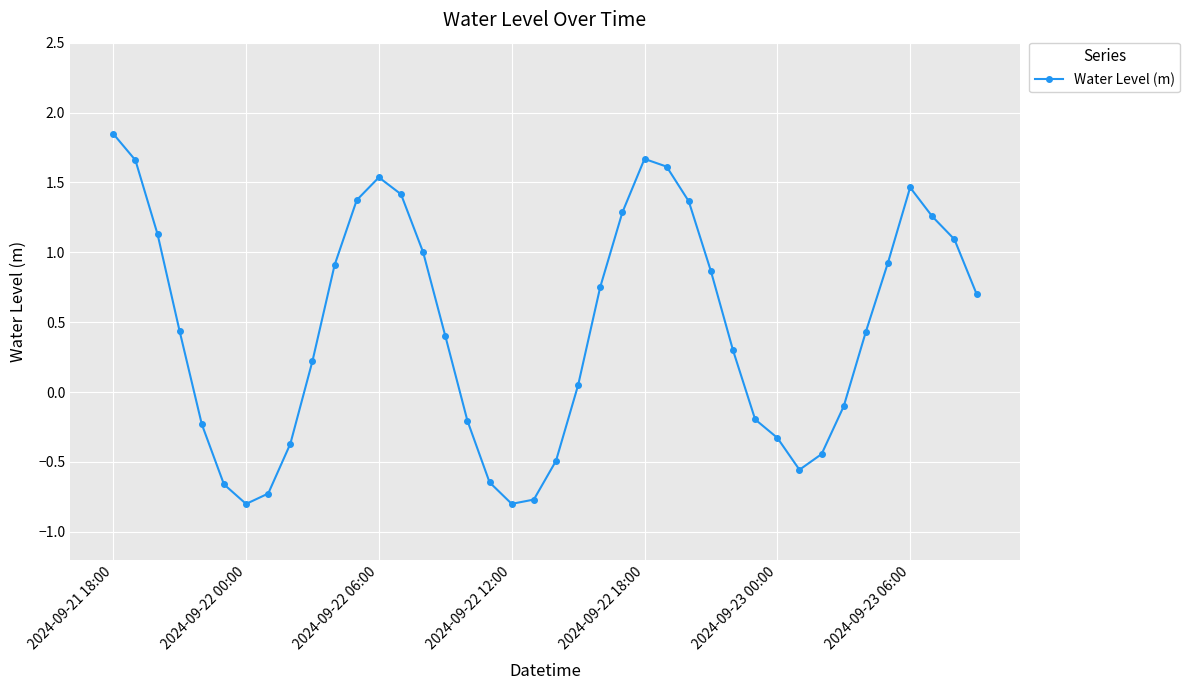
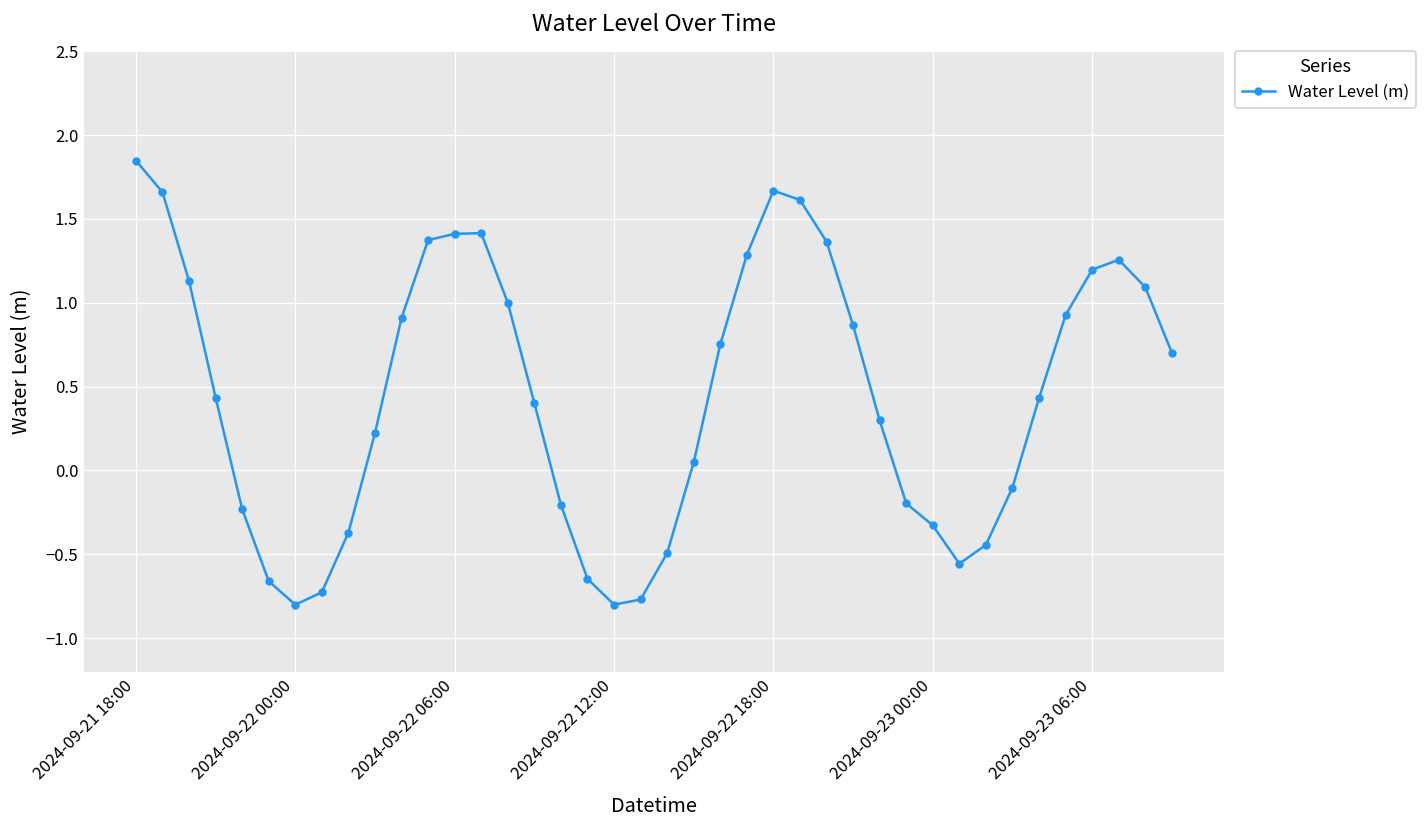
2024-09-22 06:00: 1.54 -> 1.41
2024-09-23 06:00: 1.46 -> 1.20
